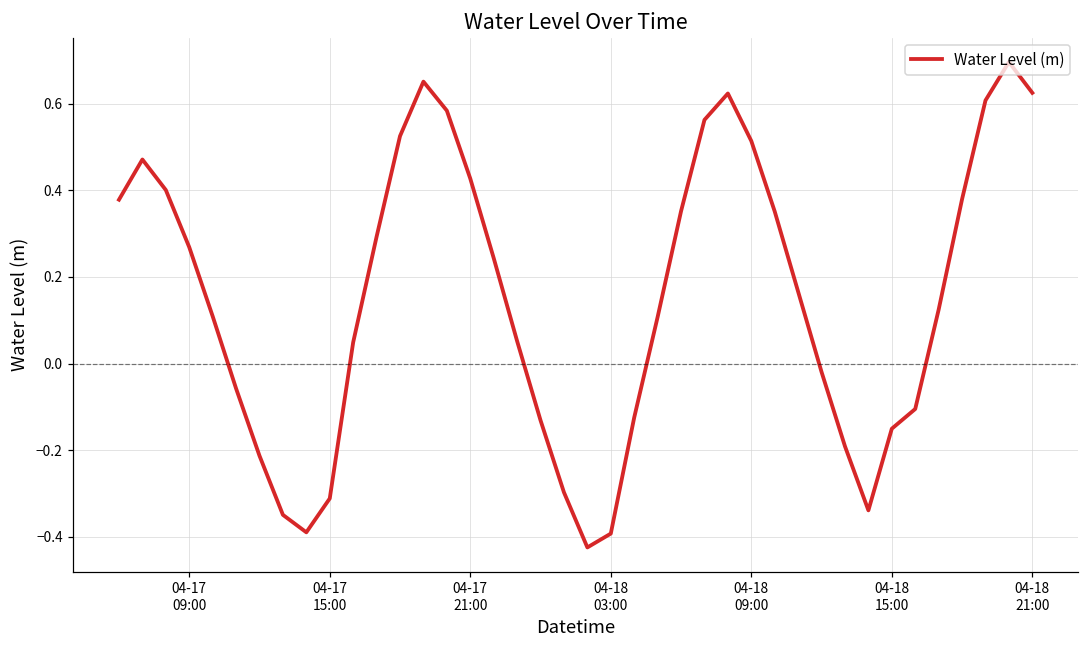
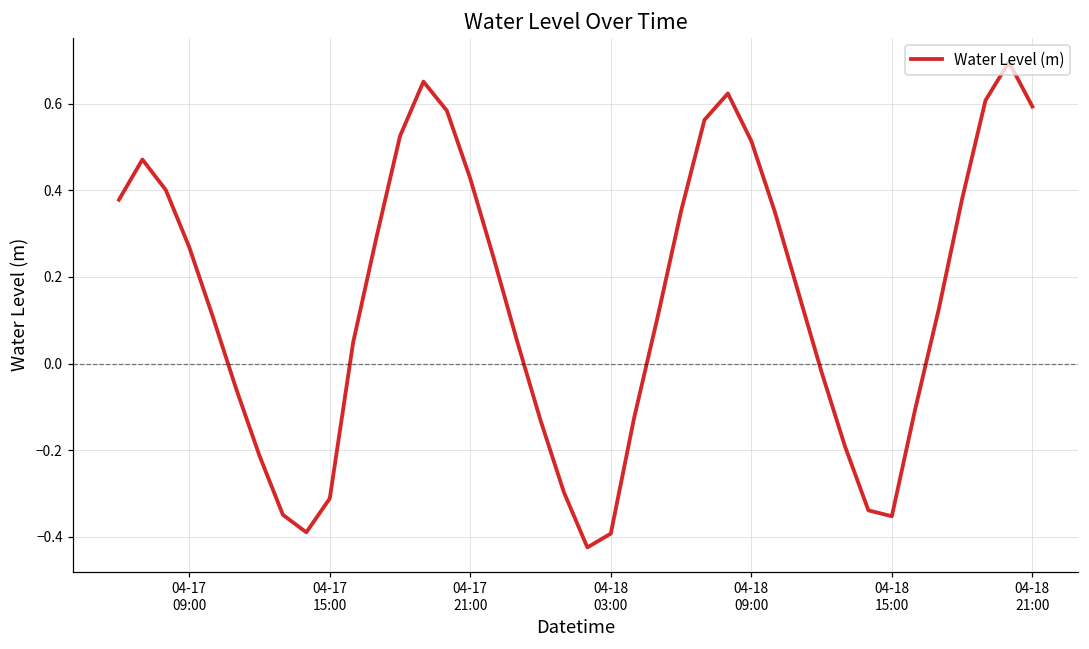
04-18 15:00: -0.15 -> -0.35
04-18 21:00: 0.62 -> 0.59
